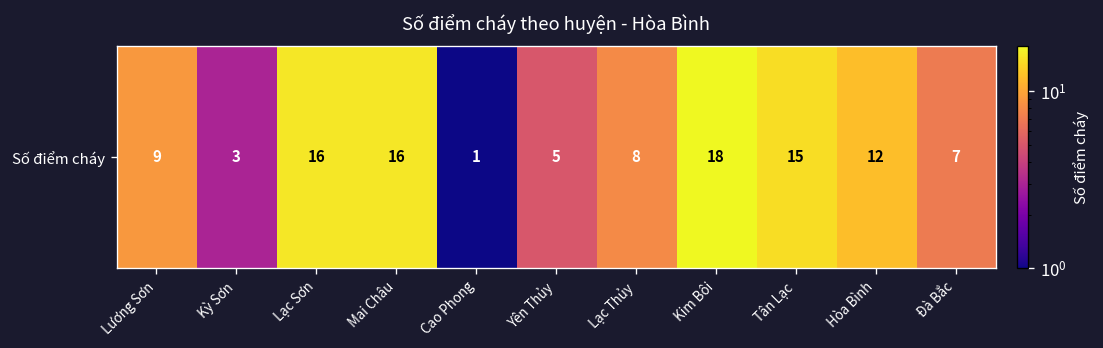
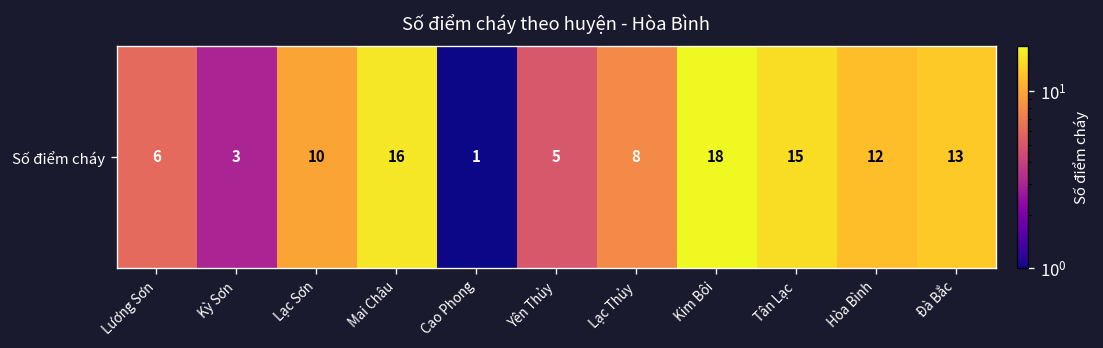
Số điểm cháy, Lương Sơn: 9 -> 6
Số điểm cháy, Lạc Sơn: 16 -> 10
Số điểm cháy, Đà Bắc: 7 -> 13
